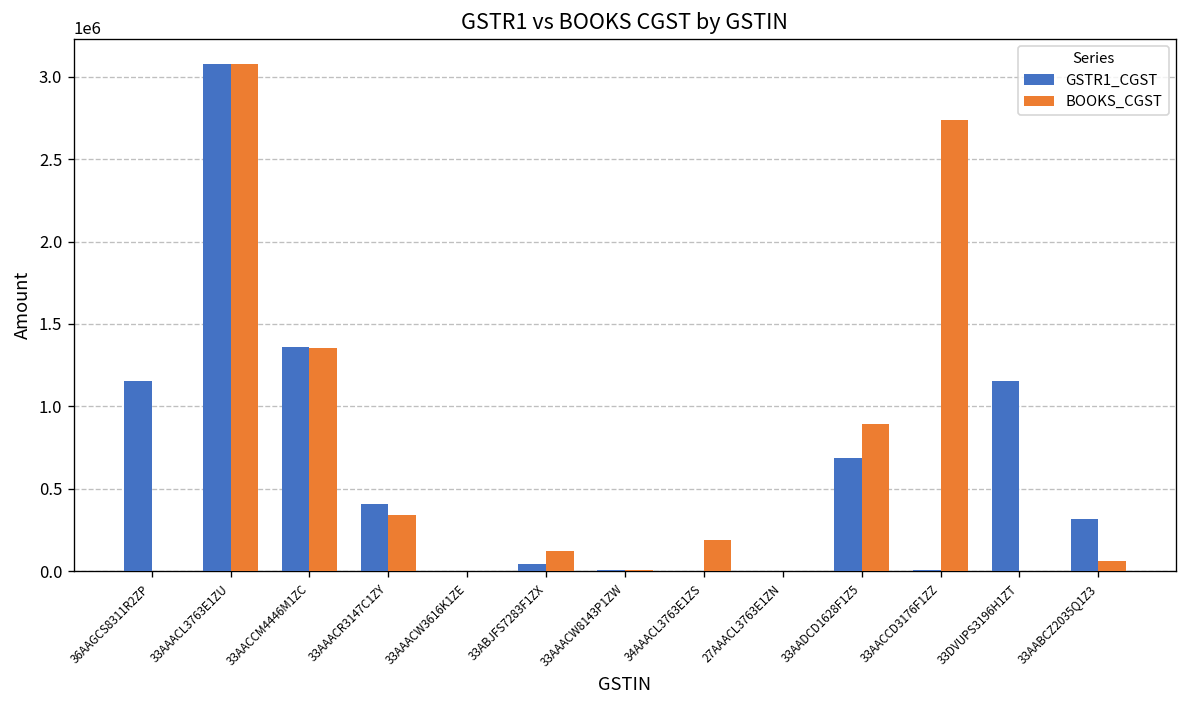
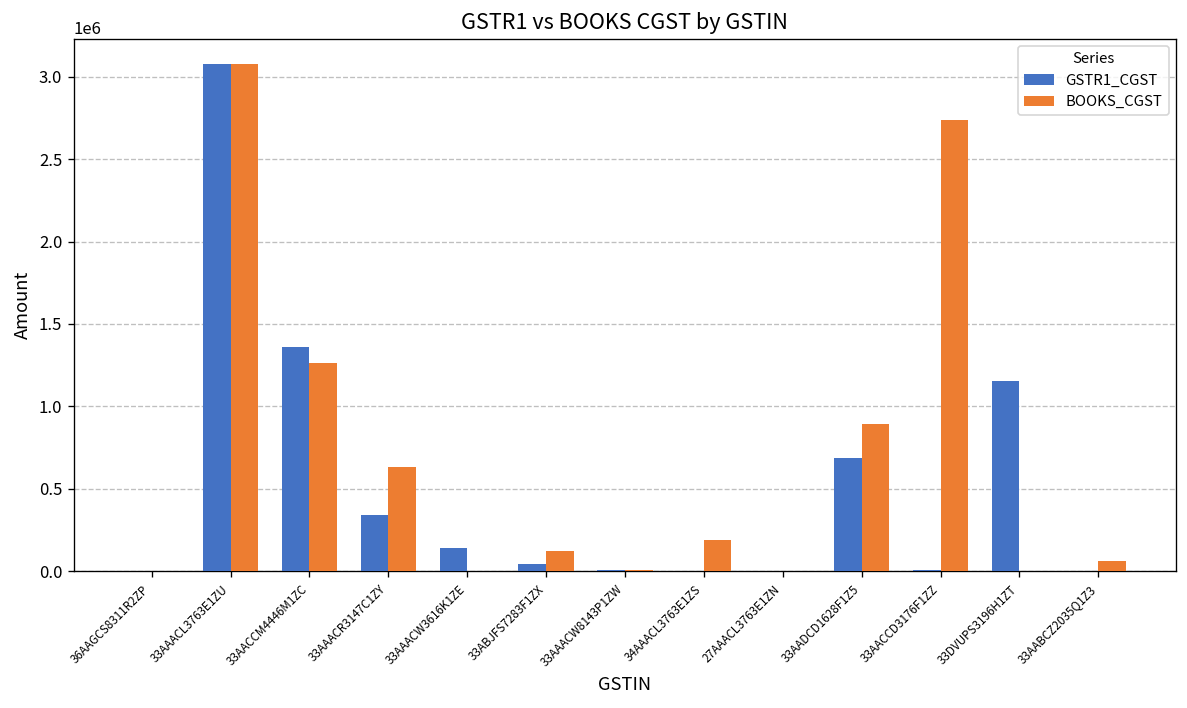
GSTR1_CGST, 36AAGCS8311R2ZP: 1150000 -> 0
BOOKS_CGST, 33AACCM4446M1ZC: 1350000 -> 1260000
GSTR1_CGST, 33AAACR3147C1ZY: 410000 -> 340000
BOOKS_CGST, 33AAACR3147C1ZY: 340000 -> 630000
GSTR1_CGST, 33AAACW3616K1ZE: 0 -> 140000
GSTR1_CGST, 33AABCZ2035Q1Z3: 320000 -> 0
